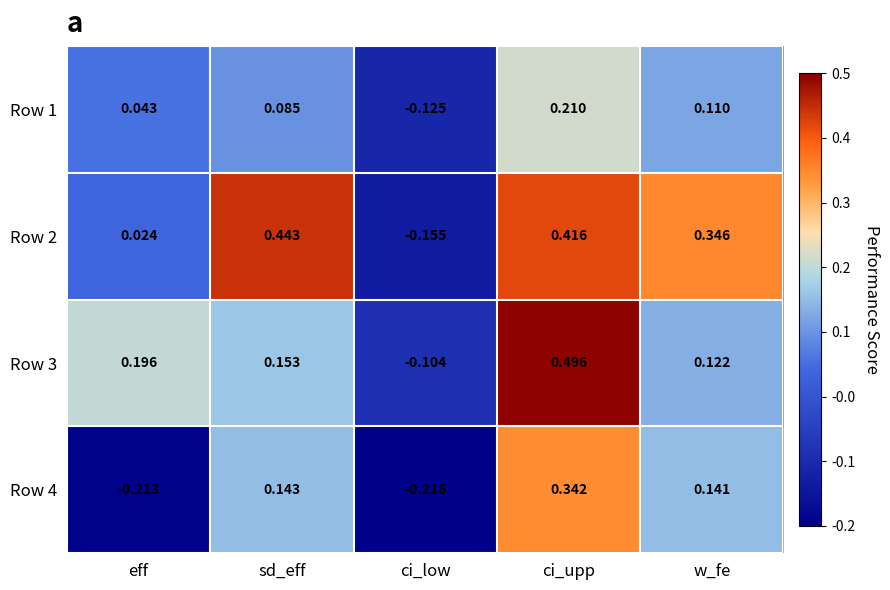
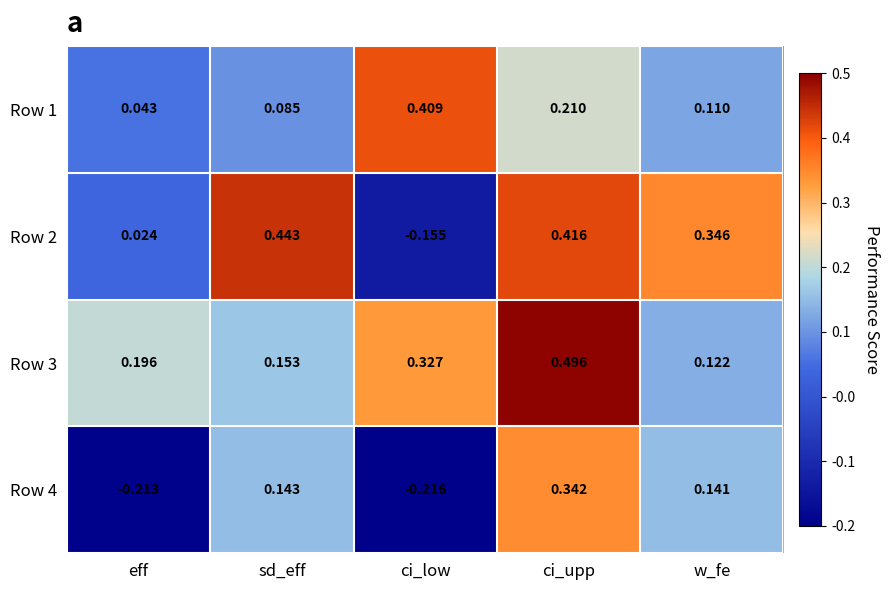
Row 1, ci_low: -0.125 -> 0.409
Row 3, ci_low: -0.104 -> 0.327
